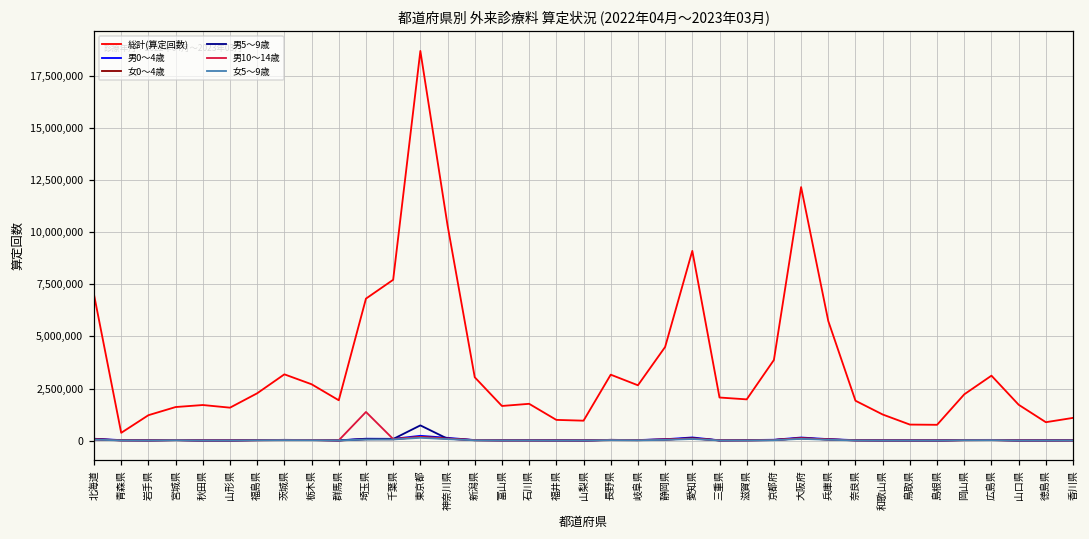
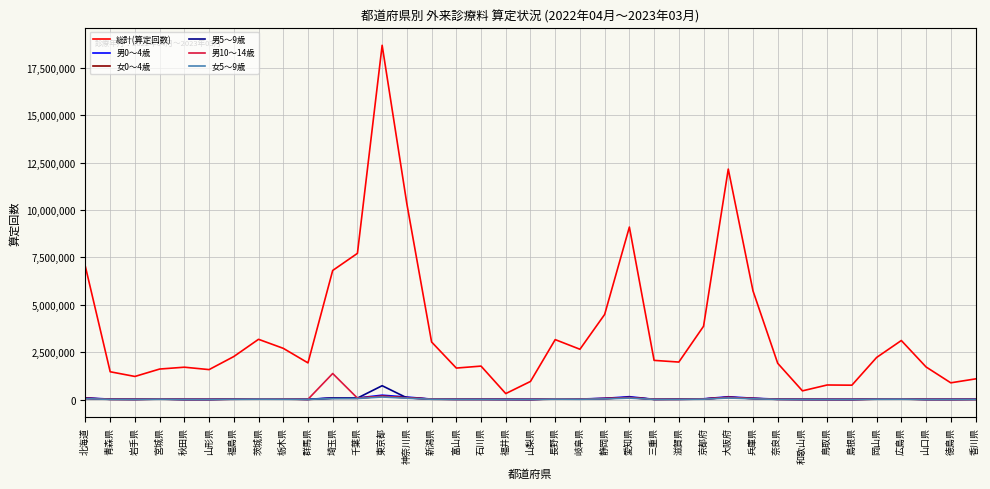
総計(算定回数), 青森県: 400,000 -> 1,500,000
総計(算定回数), 福井県: 1,000,000 -> 300,000
総計(算定回数), 和歌山県: 1,300,000 -> 500,000
